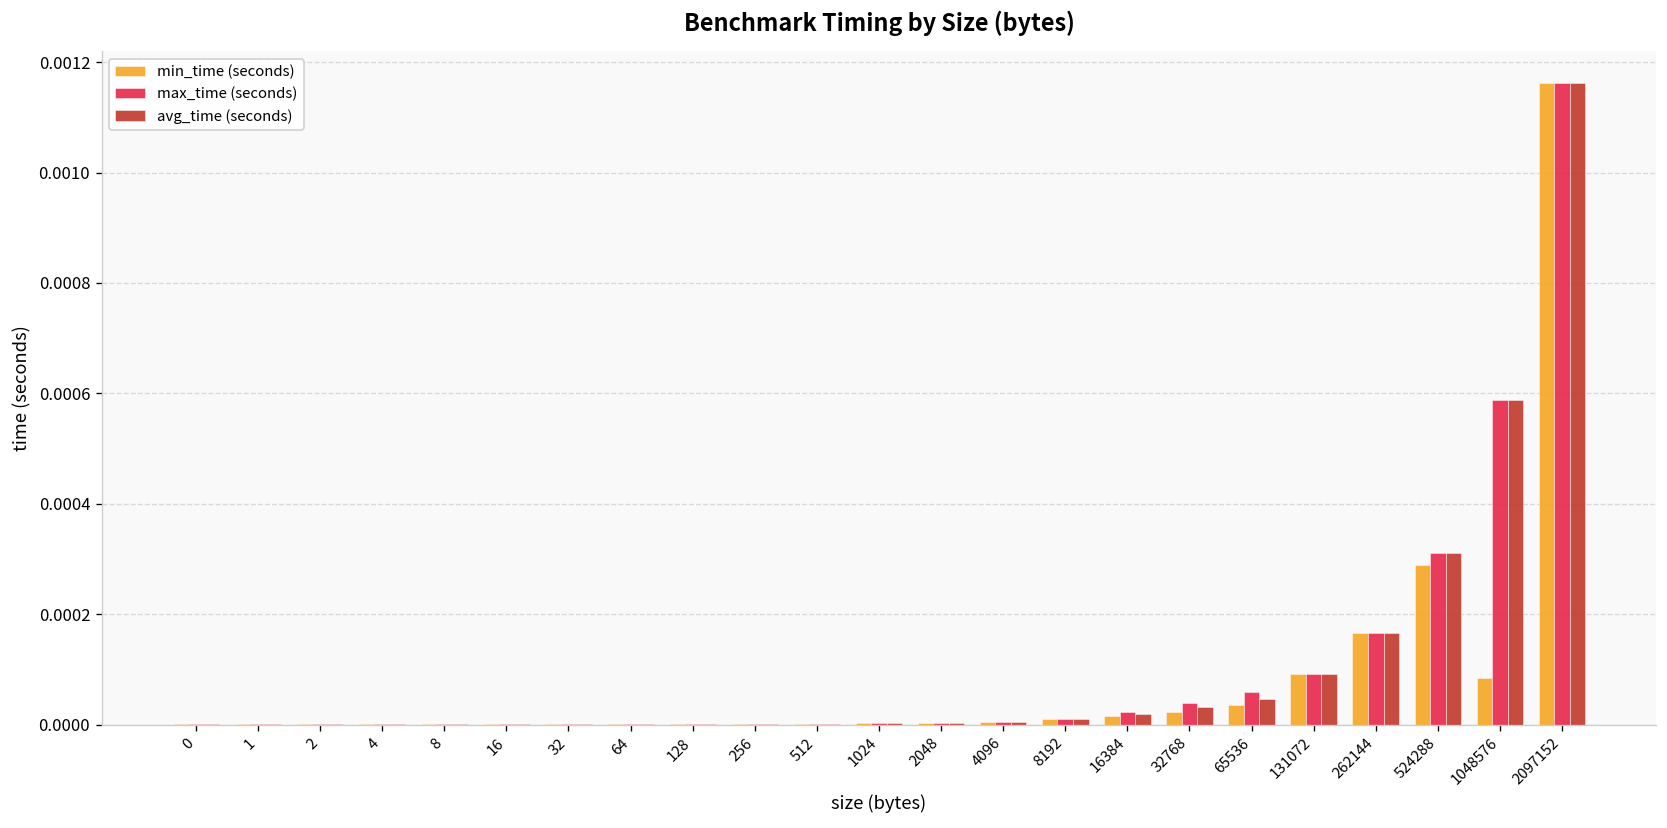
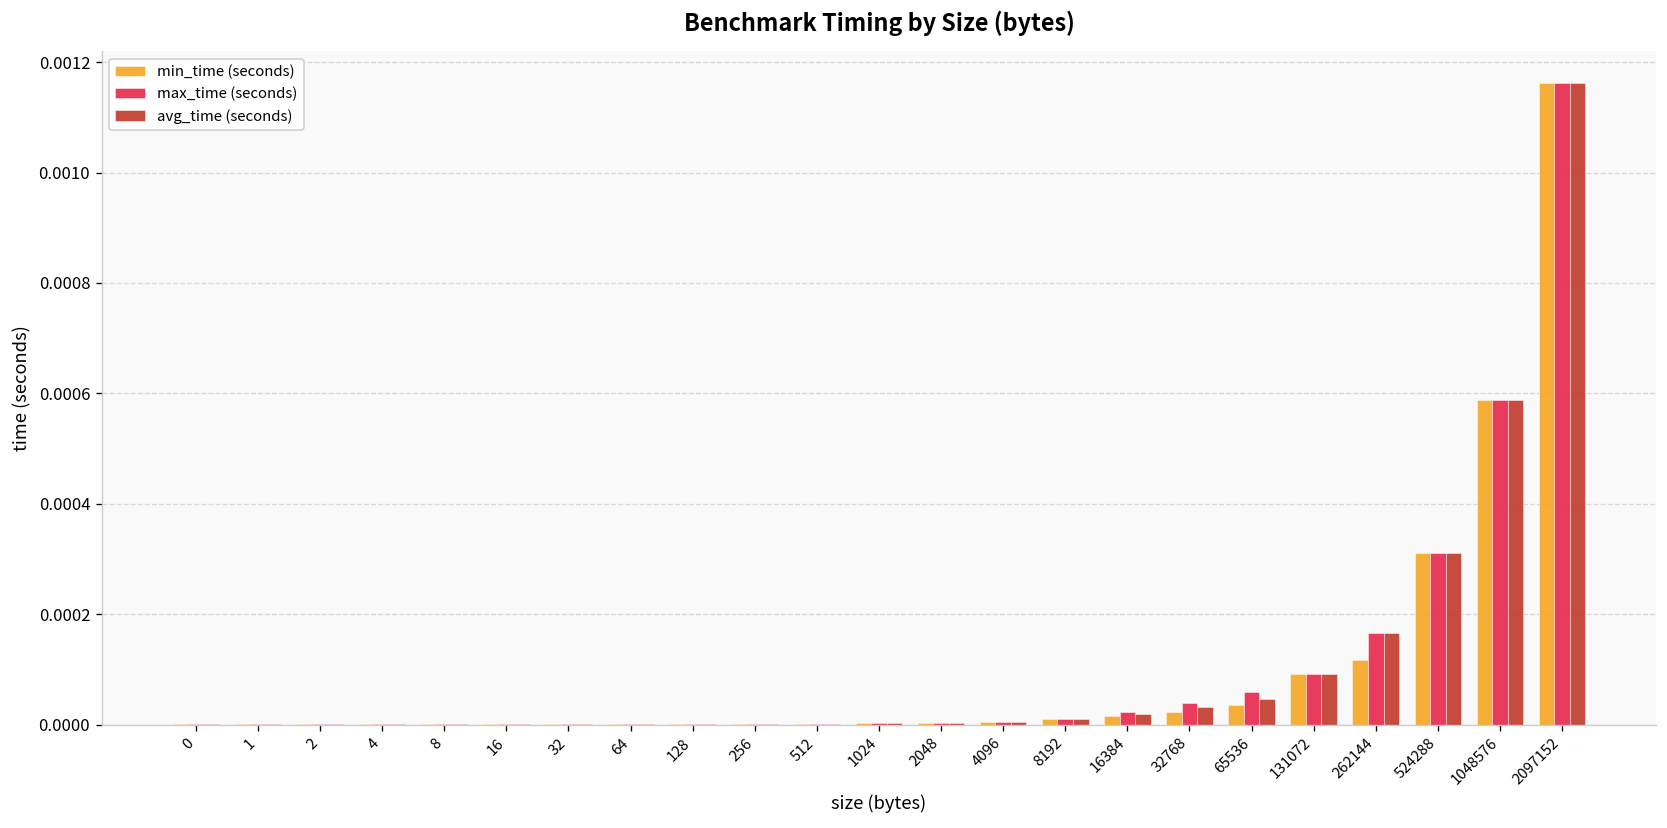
min_time (seconds), 262144: 0.00017 -> 0.00012
min_time (seconds), 524288: 0.00029 -> 0.00031
min_time (seconds), 1048576: 0.00008 -> 0.00059
